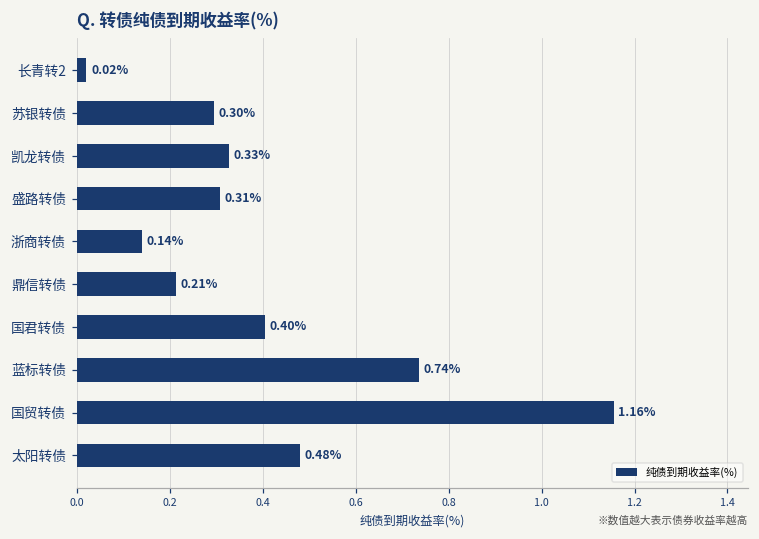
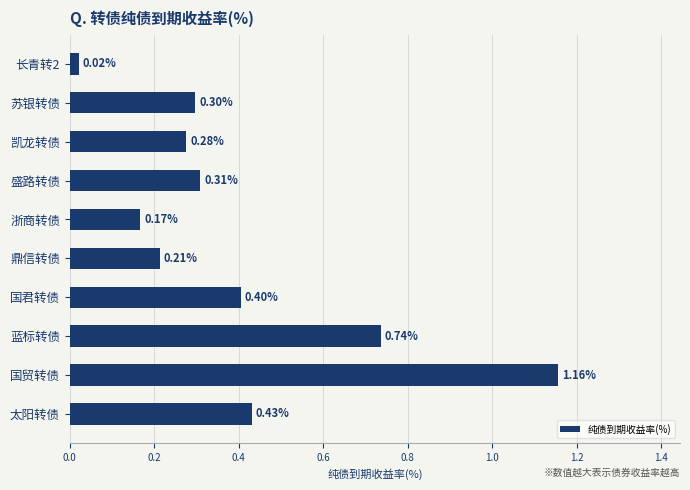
凯龙转债: 0.33% -> 0.28%
浙商转债: 0.14% -> 0.17%
太阳转债: 0.48% -> 0.43%
